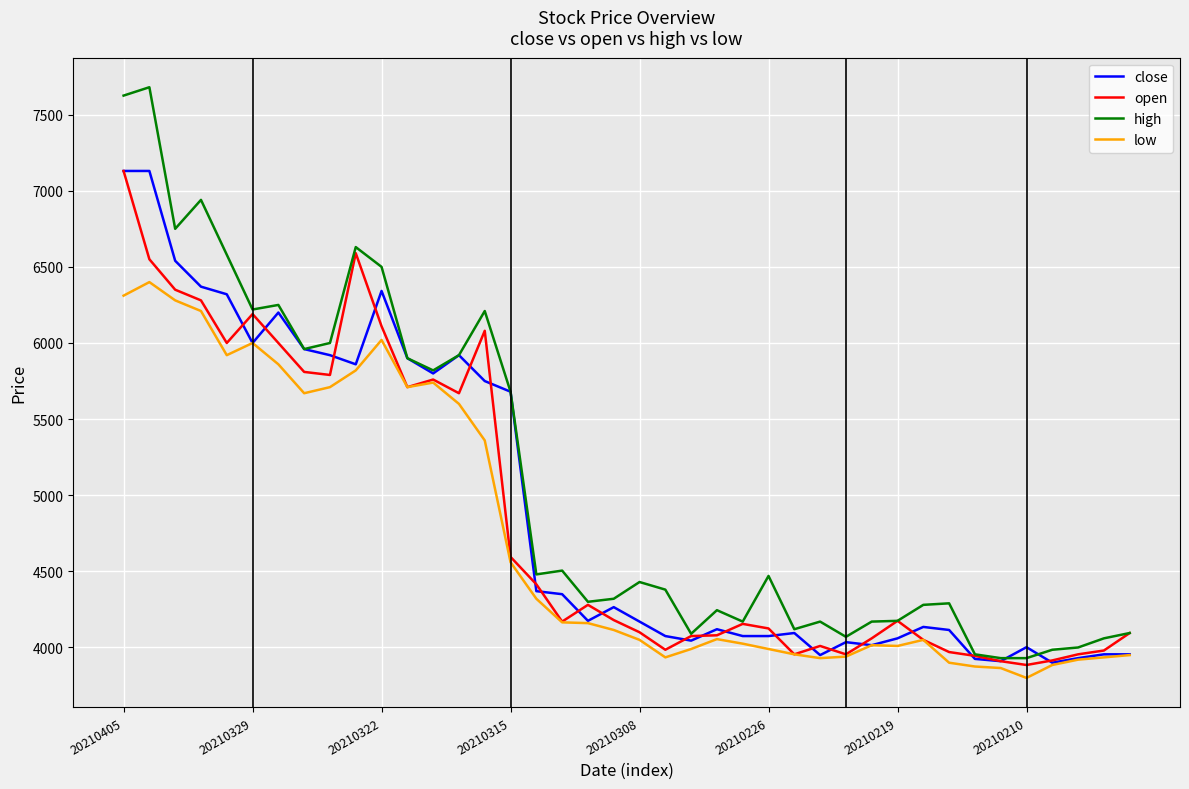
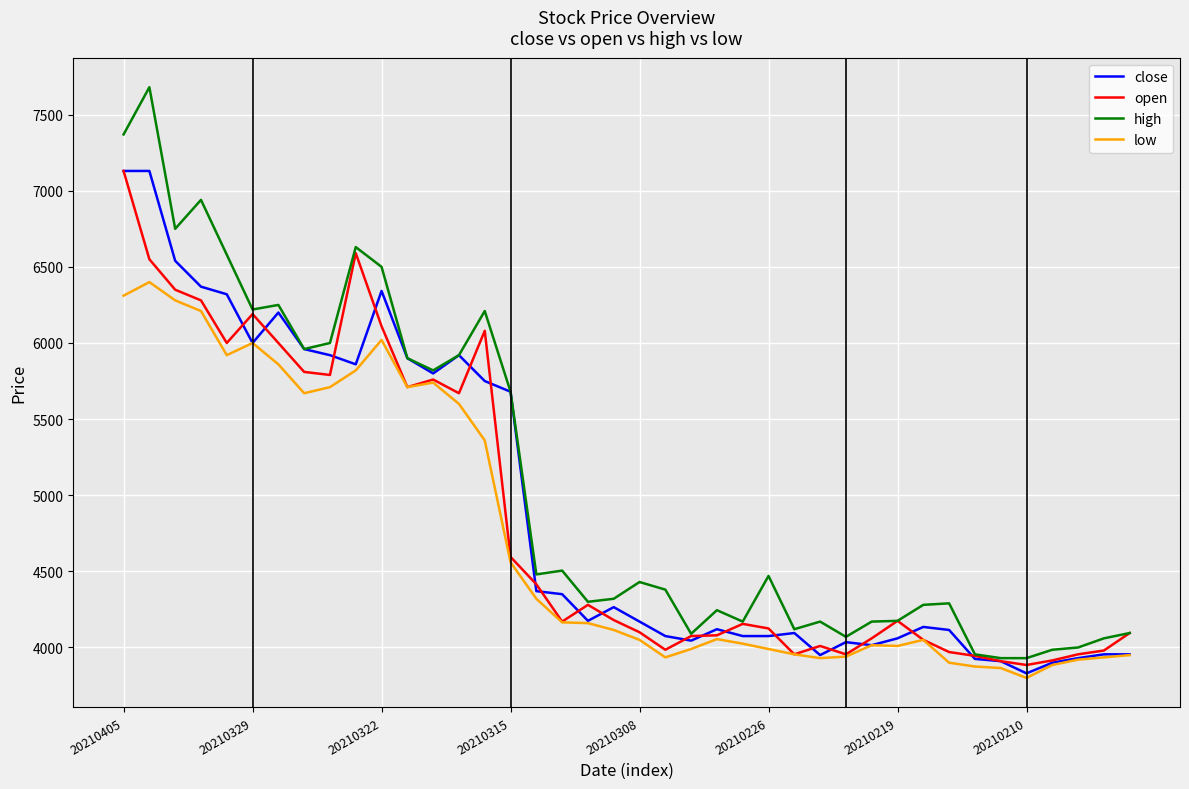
high, 20210405: 7630 -> 7370
close, 20210210: 4000 -> 3830
